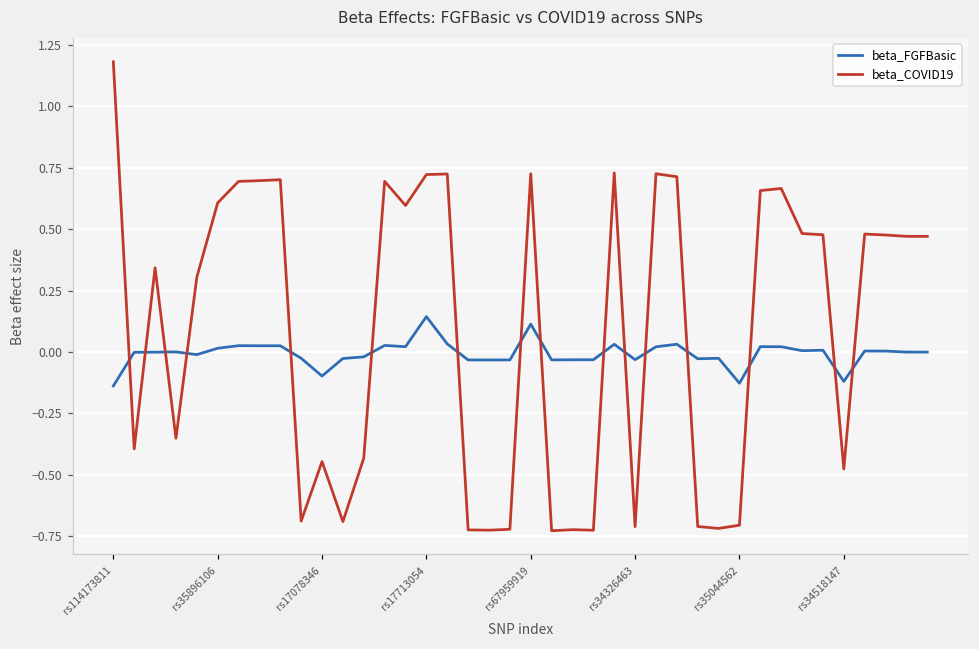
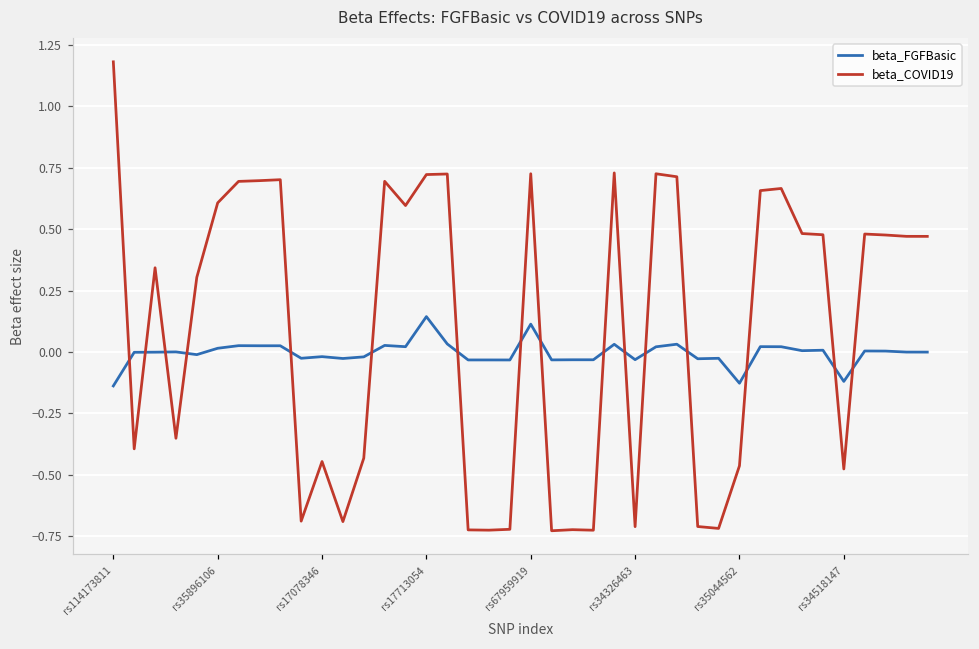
beta_FGFBasic, rs17078346: -0.10 -> -0.02
beta_COVID19, rs35044562: -0.71 -> -0.46
